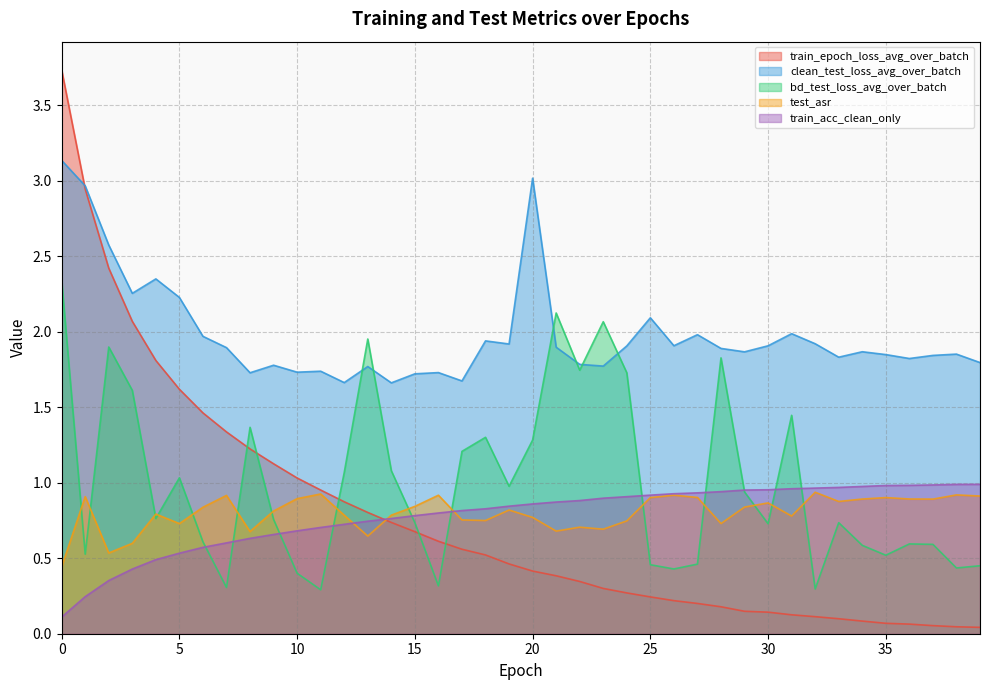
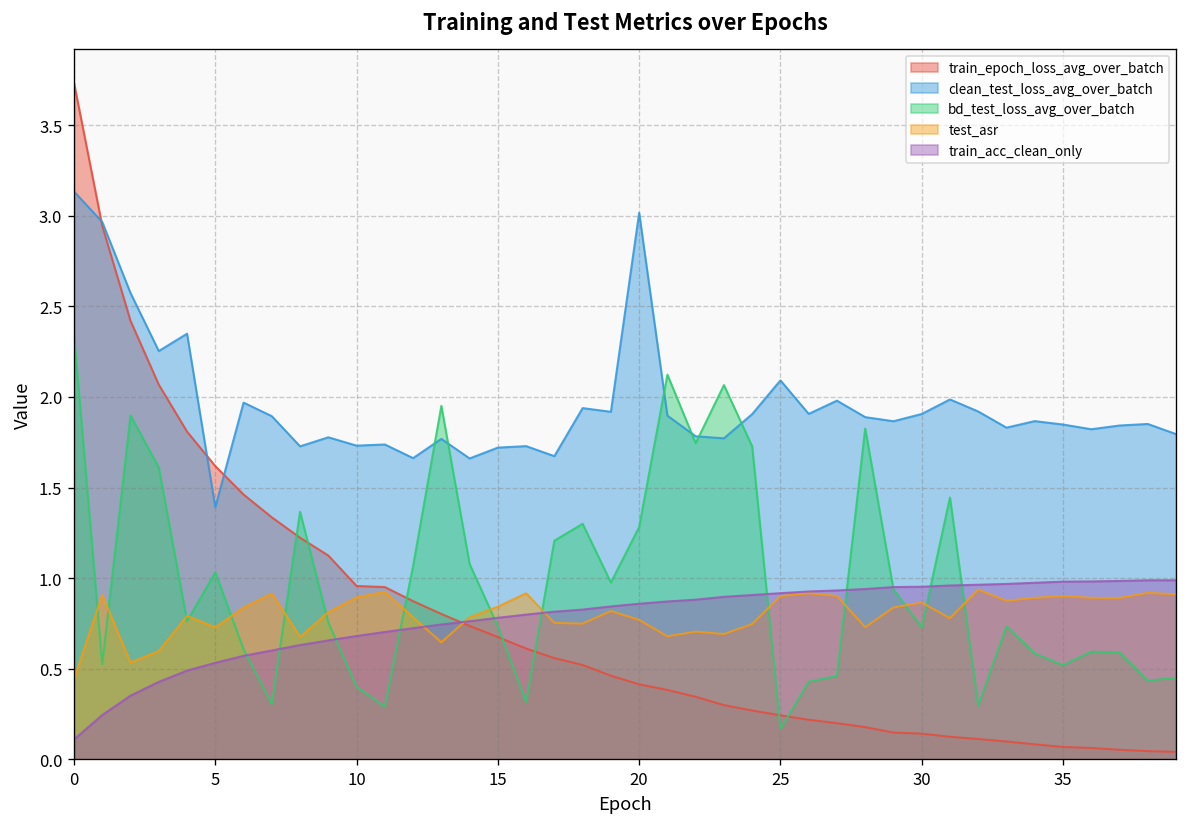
clean_test_loss_avg_over_batch, 5: 2.23 -> 1.39
train_epoch_loss_avg_over_batch, 10: 1.03 -> 0.96
bd_test_loss_avg_over_batch, 25: 0.46 -> 0.17
